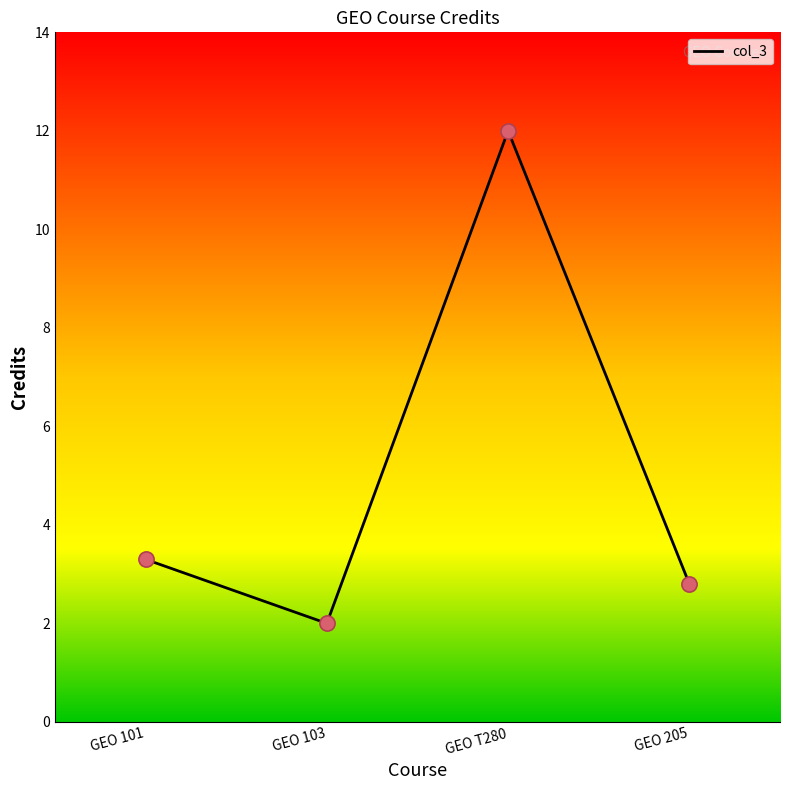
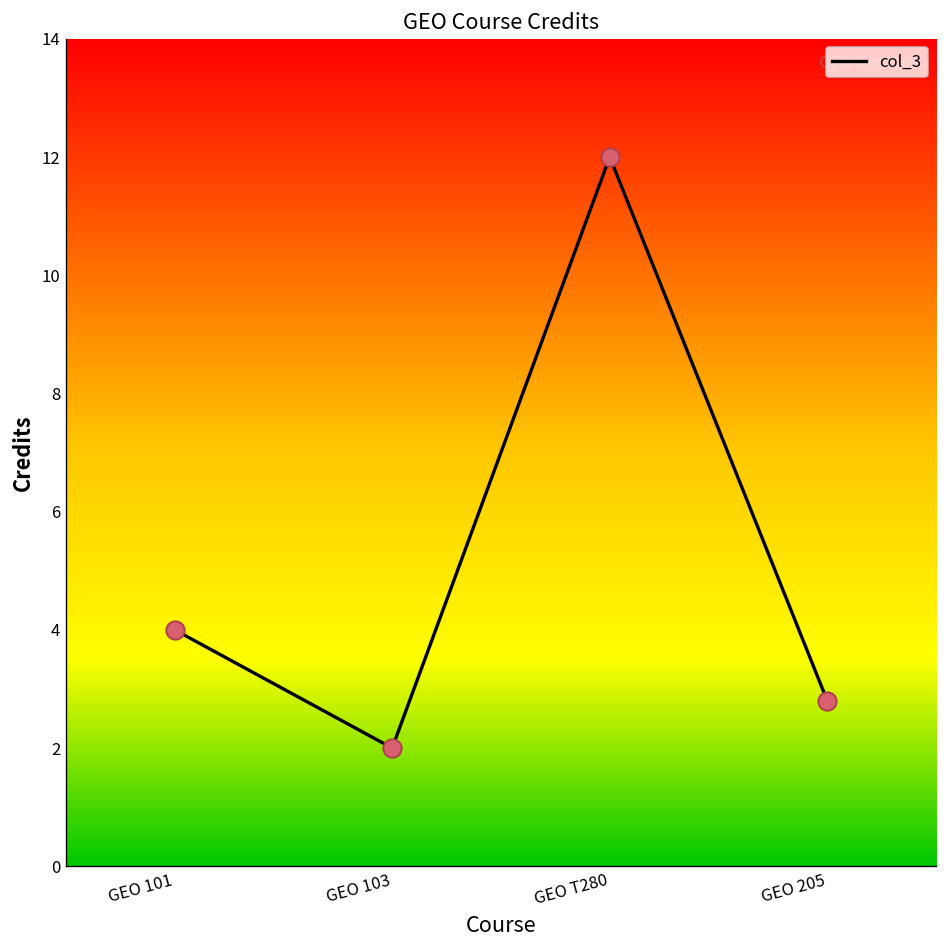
GEO 101: 3.3 -> 4.0
